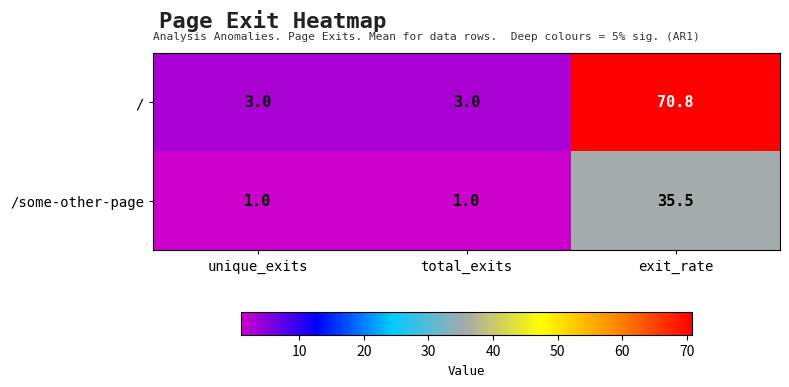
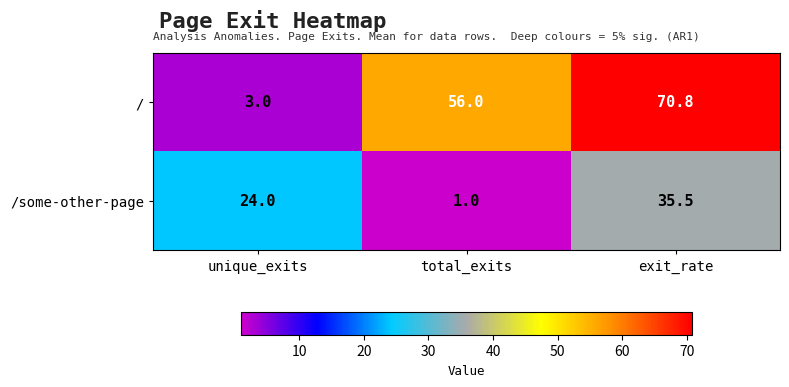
/, total_exits: 3.0 -> 56.0
/some-other-page, unique_exits: 1.0 -> 24.0
